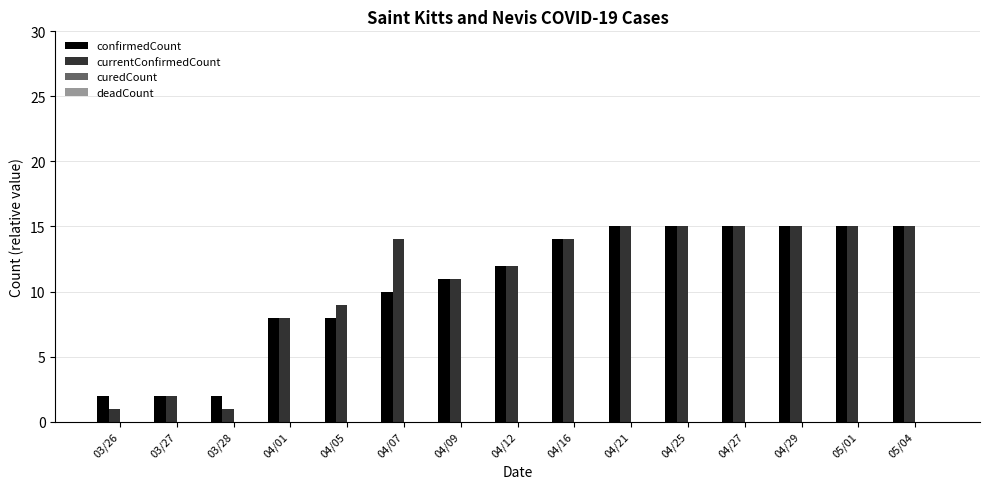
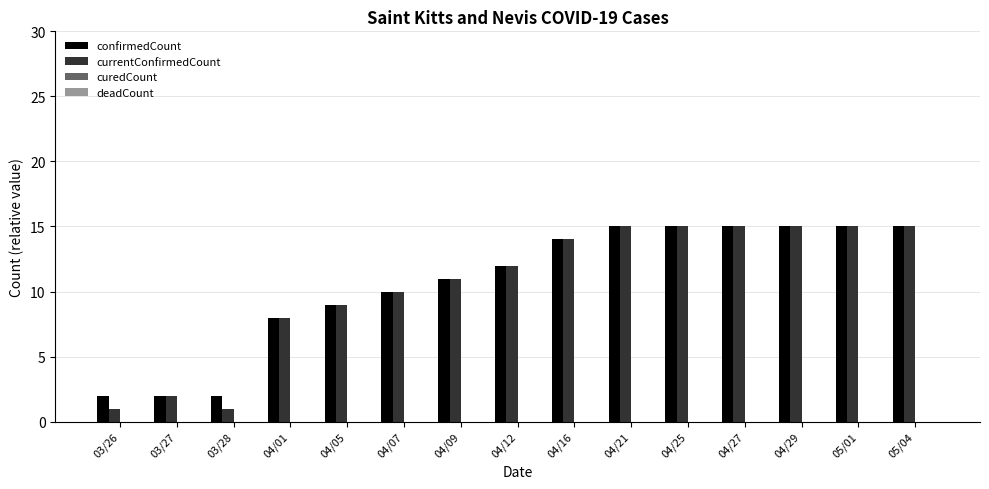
confirmedCount, 04/05: 8 -> 9
currentConfirmedCount, 04/07: 14 -> 10
